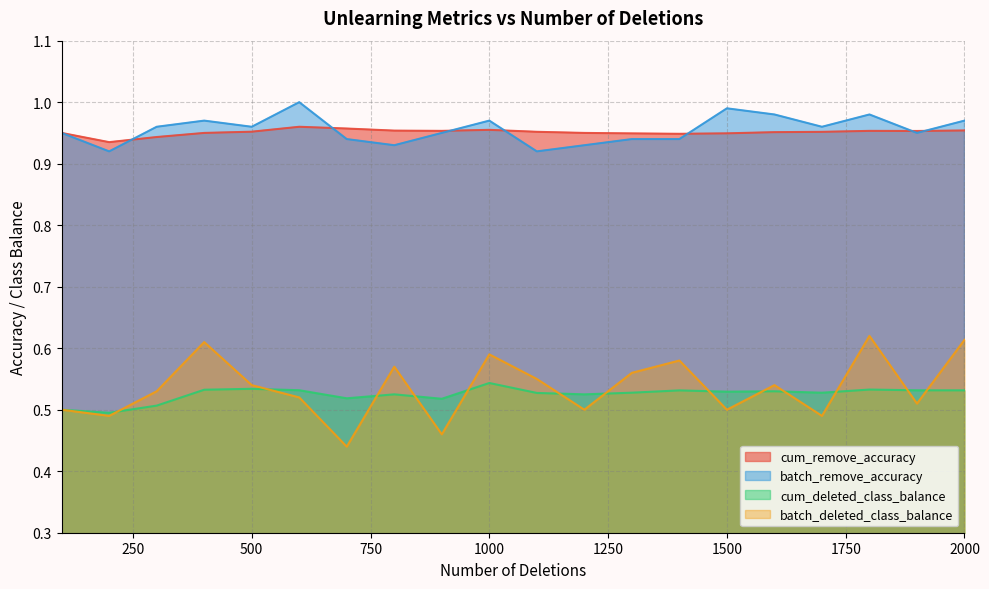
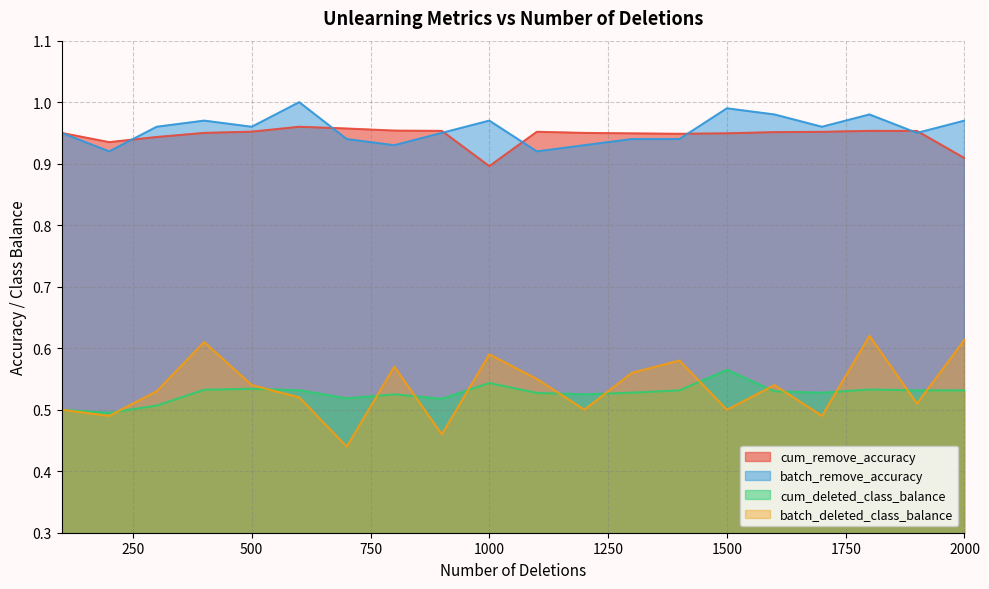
cum_remove_accuracy, 1000: 0.96 -> 0.90
cum_deleted_class_balance, 1500: 0.53 -> 0.56
cum_remove_accuracy, 2000: 0.95 -> 0.91
